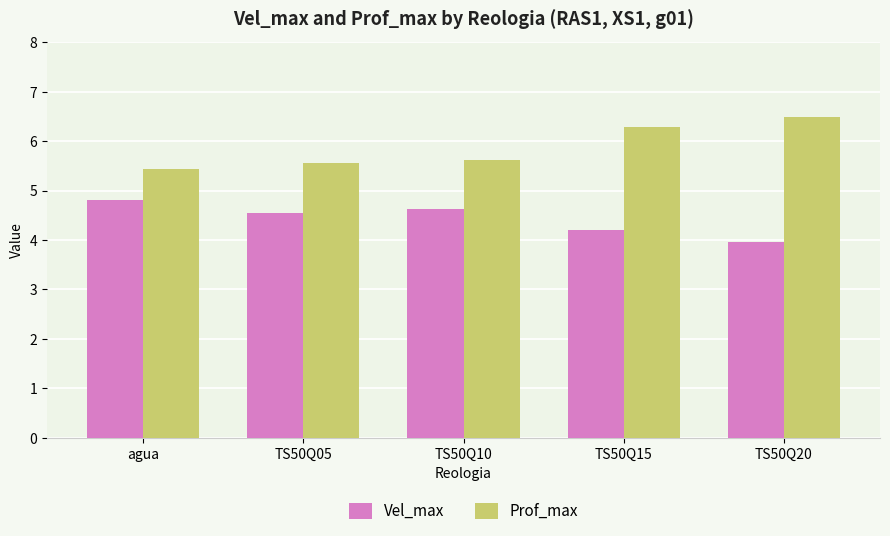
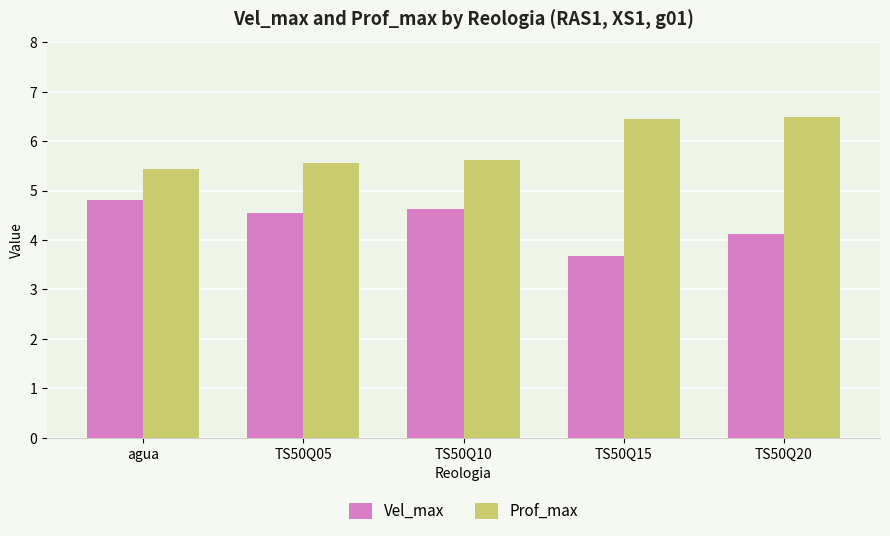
Vel_max, TS50Q15: 4.2 -> 3.7
Prof_max, TS50Q15: 6.3 -> 6.5
Vel_max, TS50Q20: 3.9 -> 4.1
